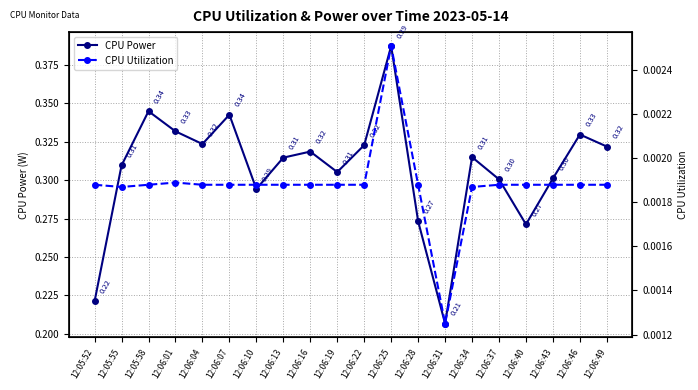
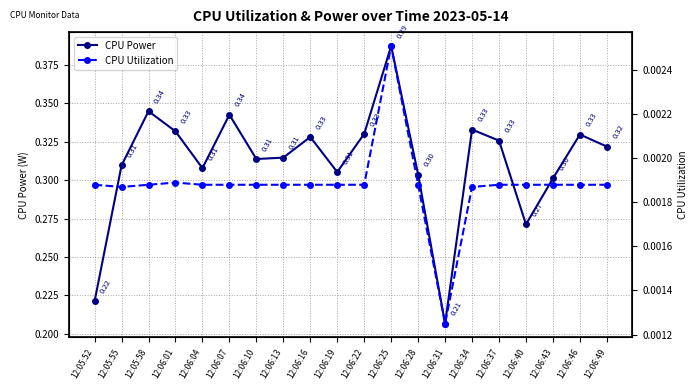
CPU Power, 12:06:04: 0.32 -> 0.31
CPU Power, 12:06:10: 0.29 -> 0.31
CPU Power, 12:06:16: 0.32 -> 0.33
CPU Power, 12:06:22: 0.32 -> 0.33
CPU Power, 12:06:28: 0.27 -> 0.30
CPU Power, 12:06:34: 0.31 -> 0.33
CPU Power, 12:06:37: 0.30 -> 0.33
